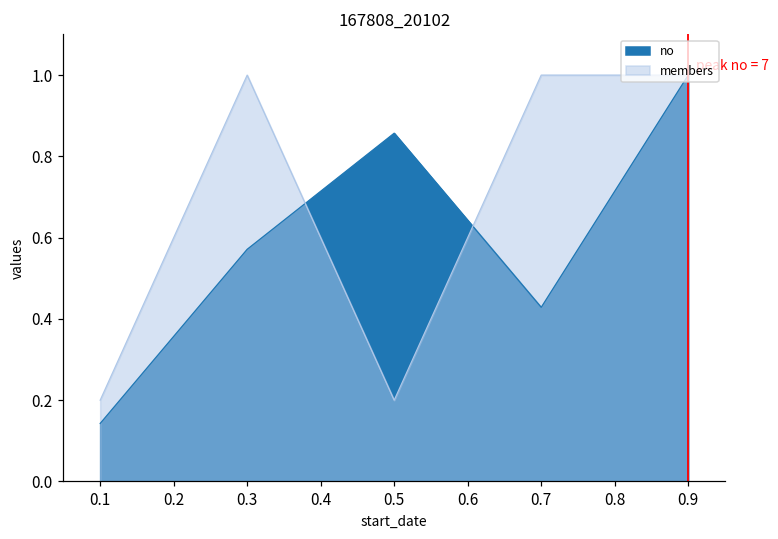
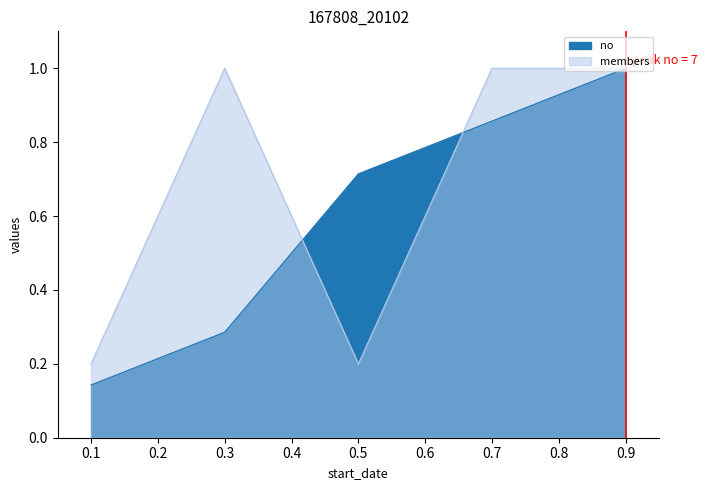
no, 0.3: 0.57 -> 0.29
no, 0.5: 0.86 -> 0.71
no, 0.7: 0.43 -> 0.86
